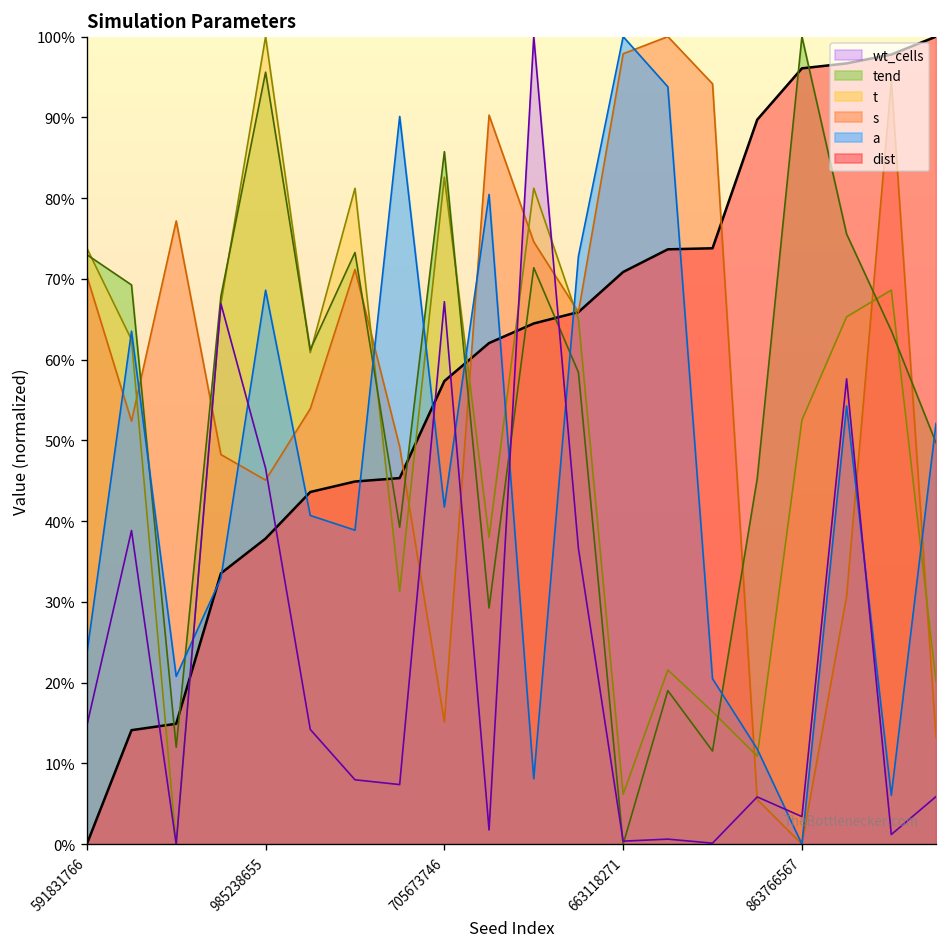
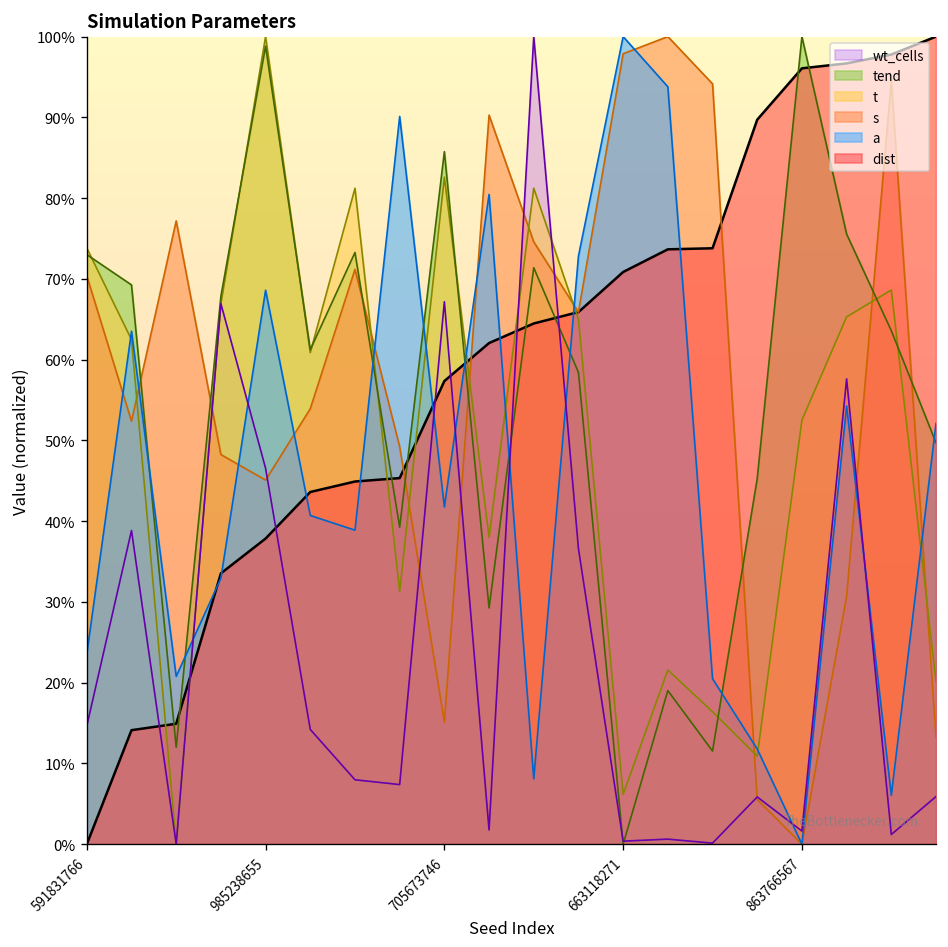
tend, 985238655: 96% -> 99%
wt_cells, 863766567: 3% -> 2%
